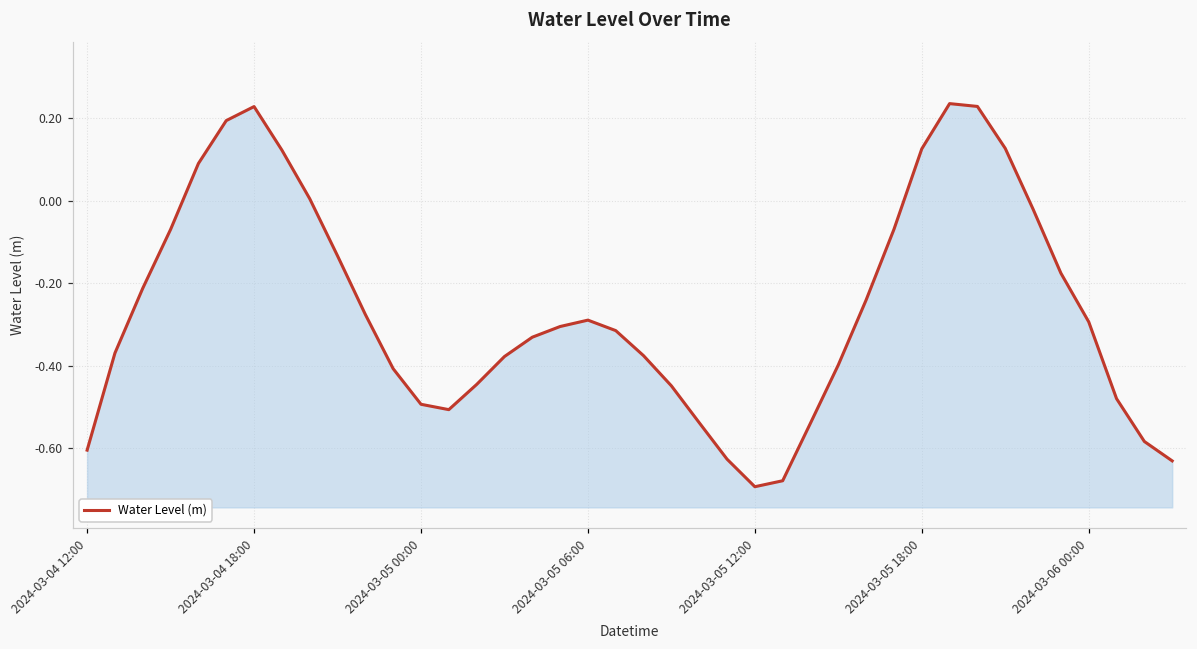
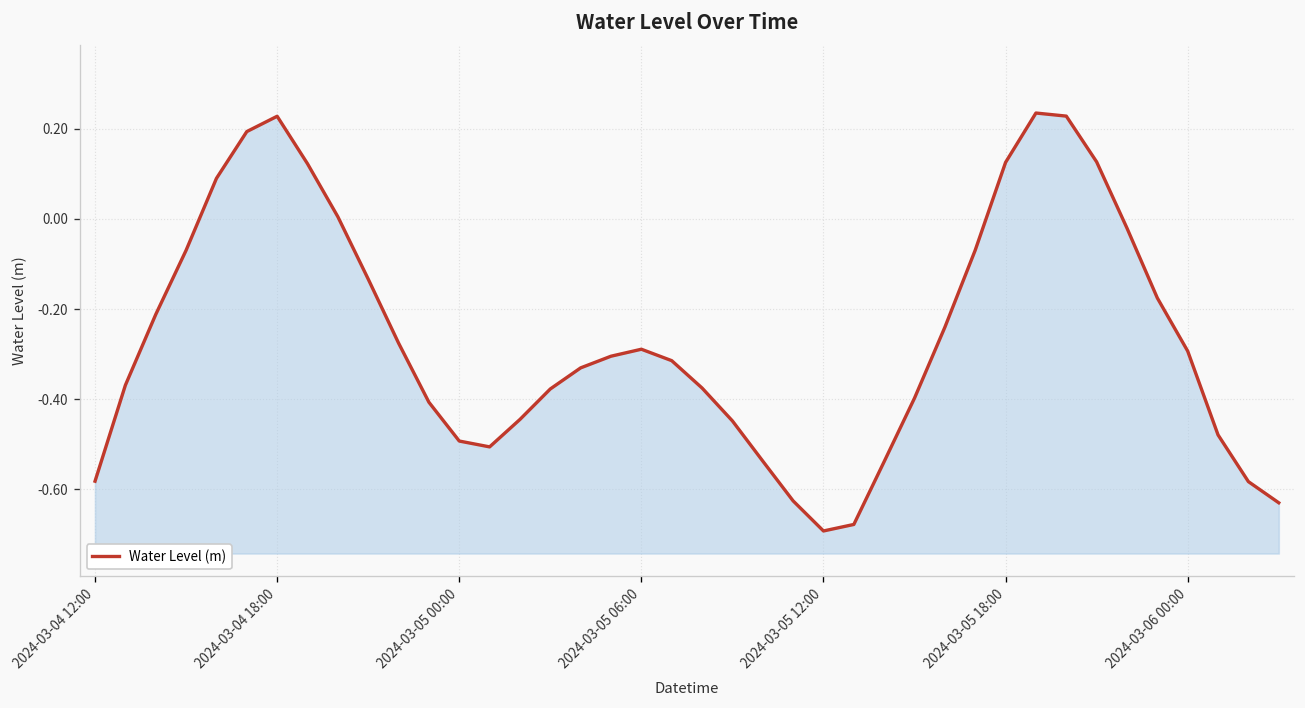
2024-03-04 12:00: -0.60 -> -0.58
